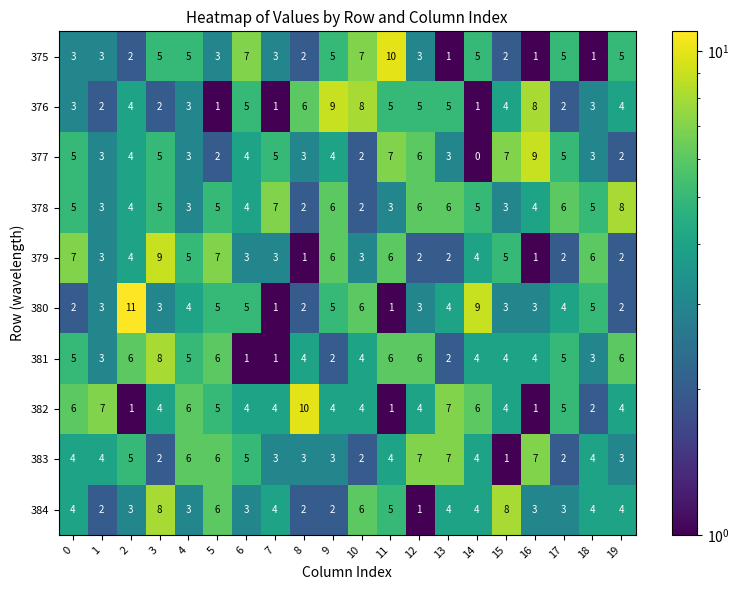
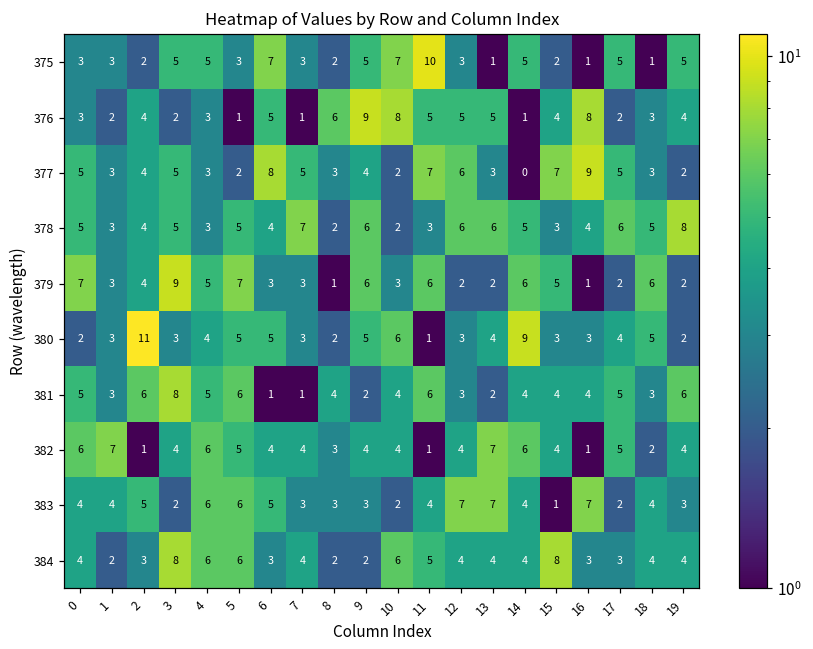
377, 6: 4 -> 8
379, 14: 4 -> 6
380, 7: 1 -> 3
381, 12: 6 -> 3
382, 8: 10 -> 3
384, 4: 3 -> 6
384, 12: 1 -> 4
